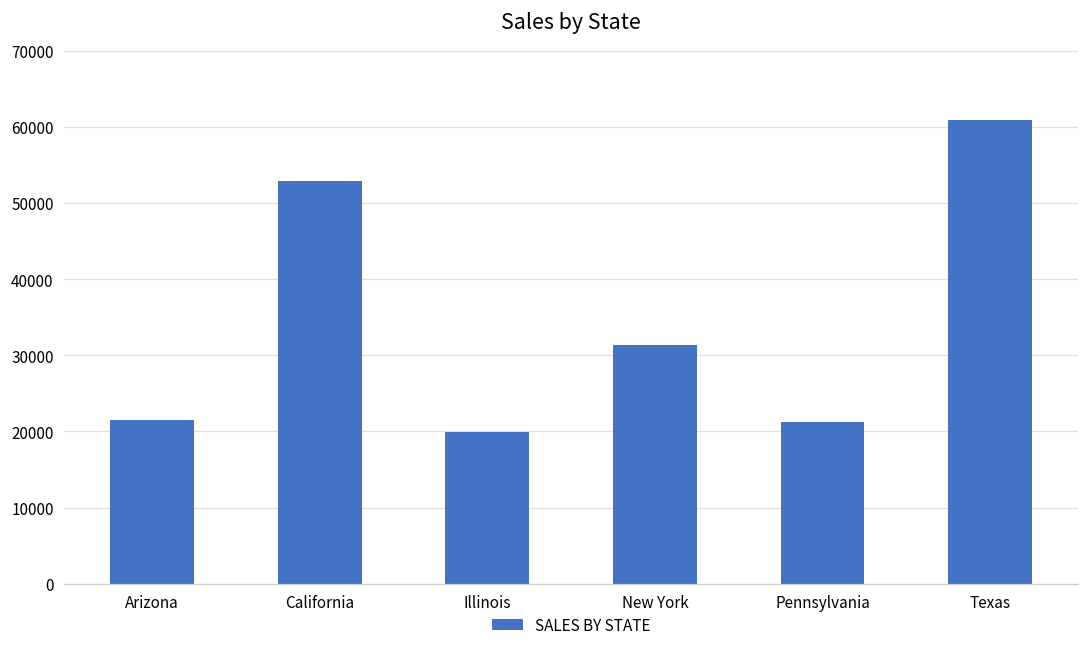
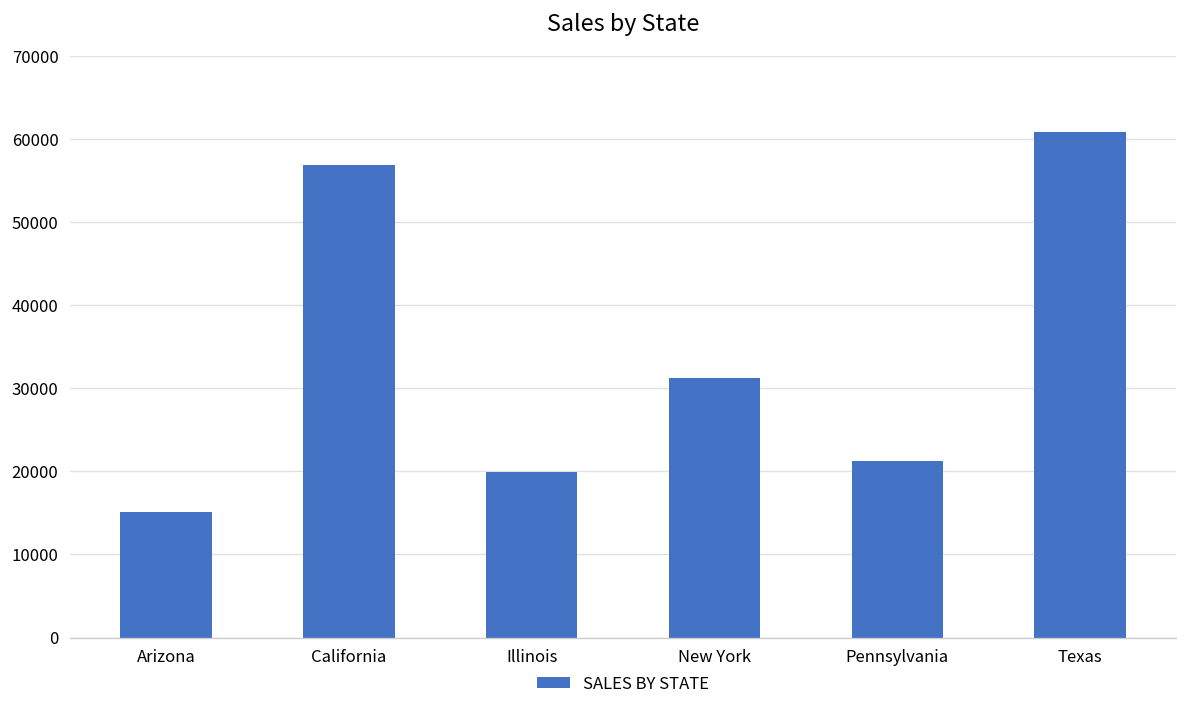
Arizona: 21000 -> 15000
California: 53000 -> 57000
